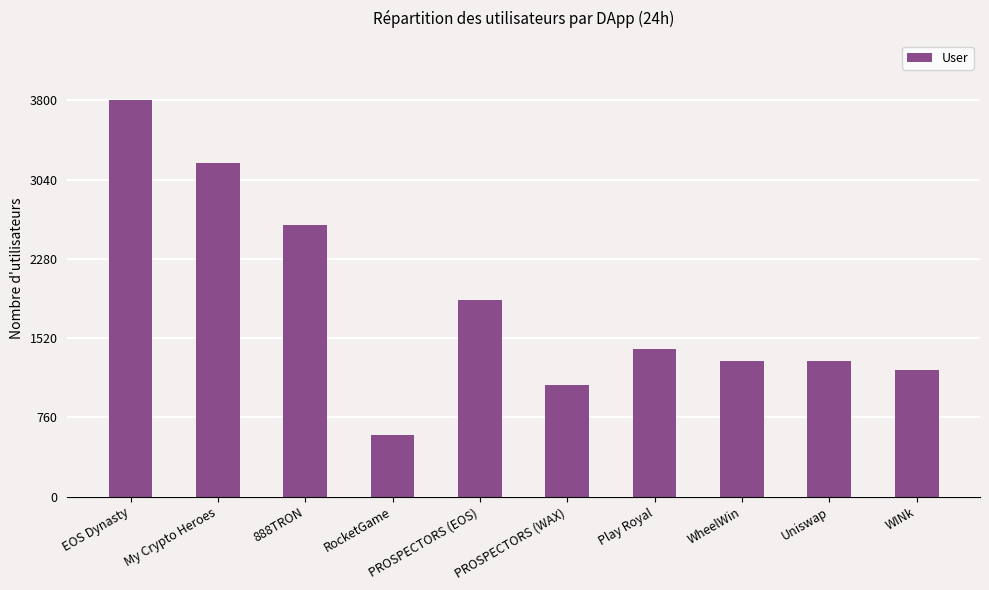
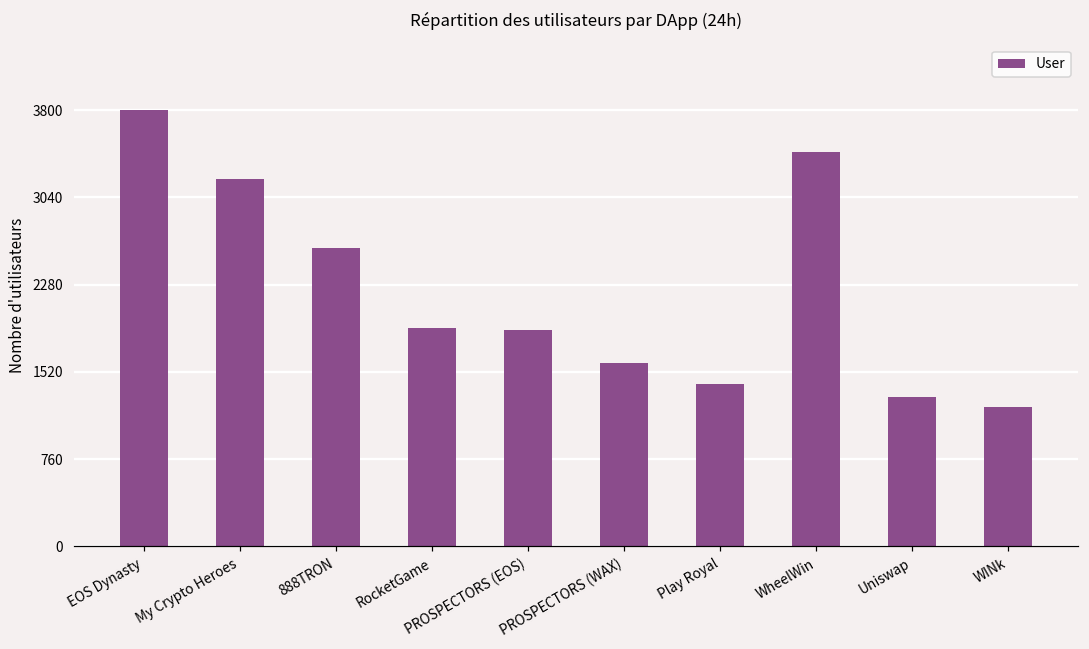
RocketGame: 600 -> 1900
PROSPECTORS (WAX): 1070 -> 1600
WheelWin: 1300 -> 3430
